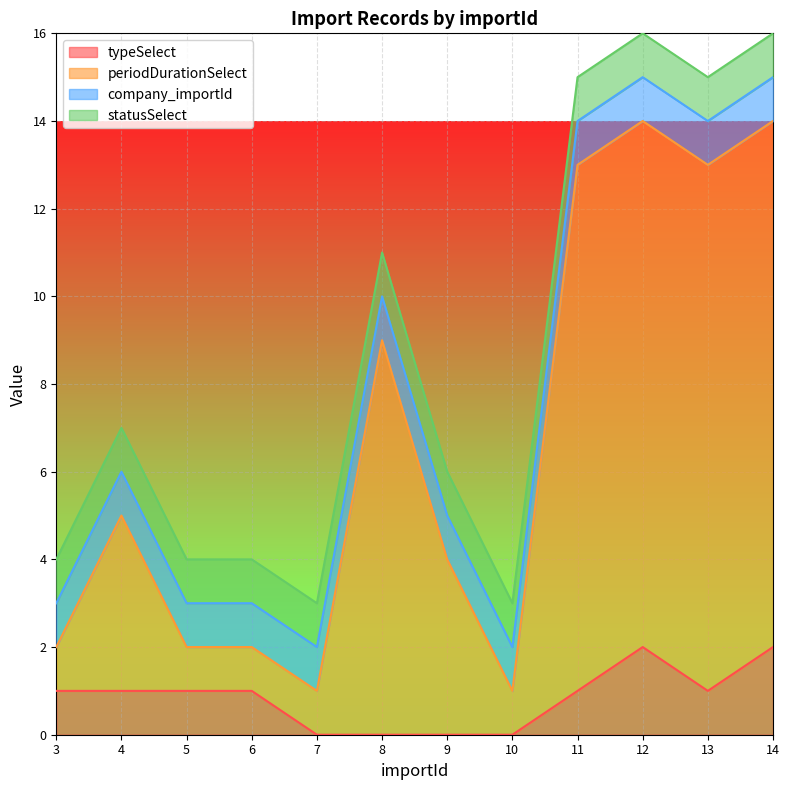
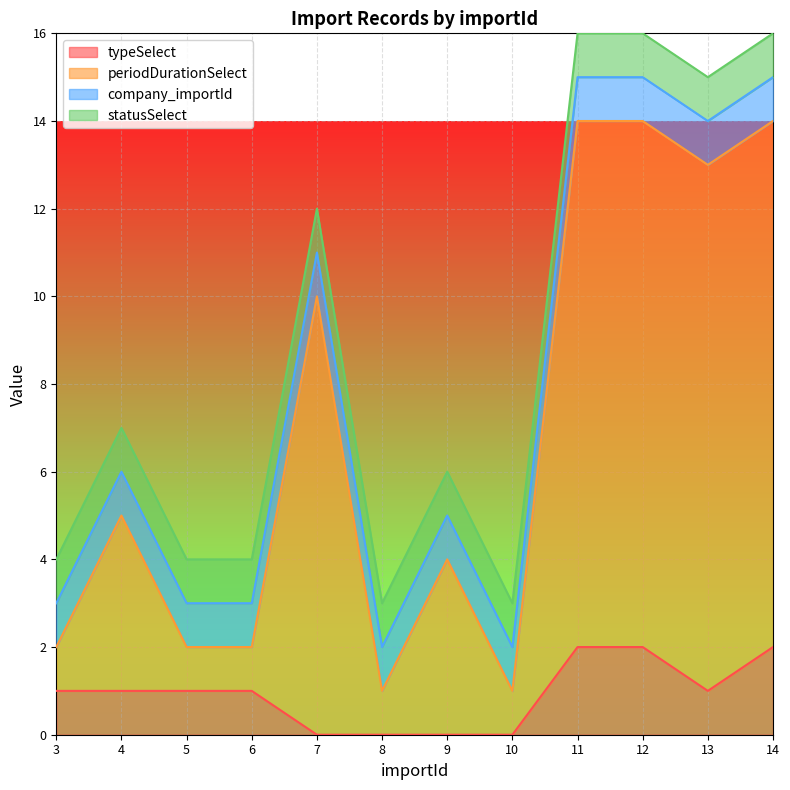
periodDurationSelect, 7: 1 -> 10
periodDurationSelect, 8: 9 -> 1
typeSelect, 11: 1 -> 2
